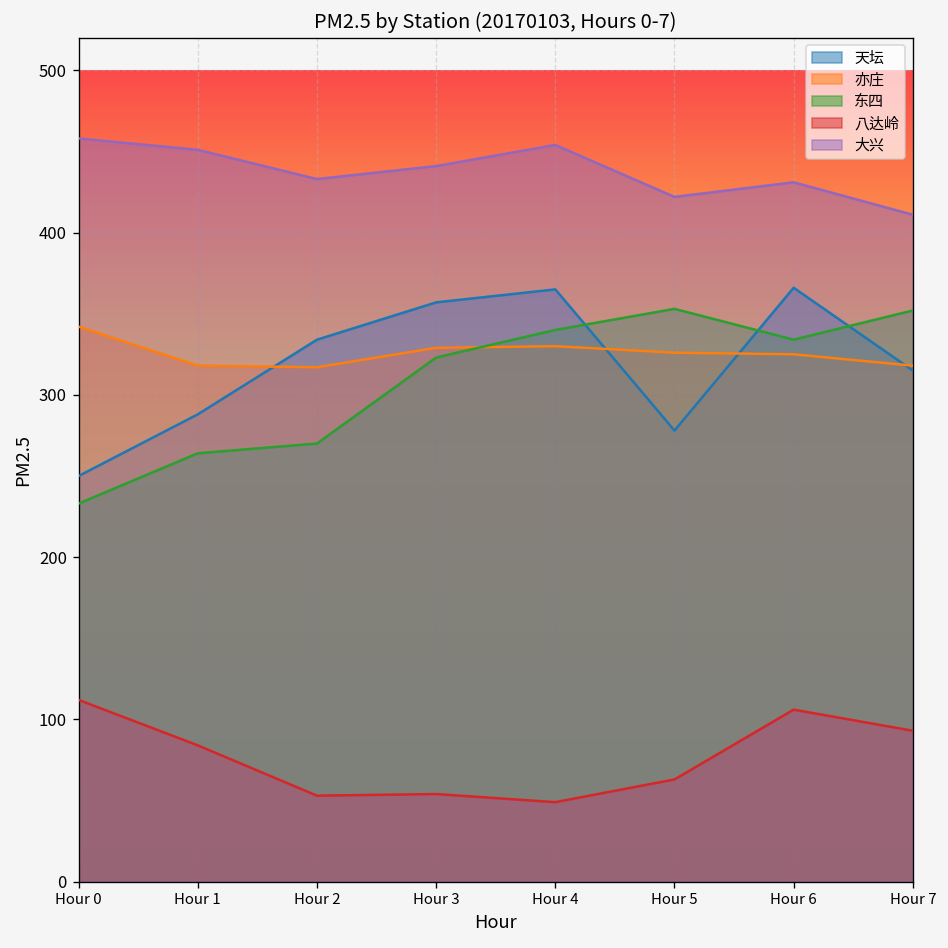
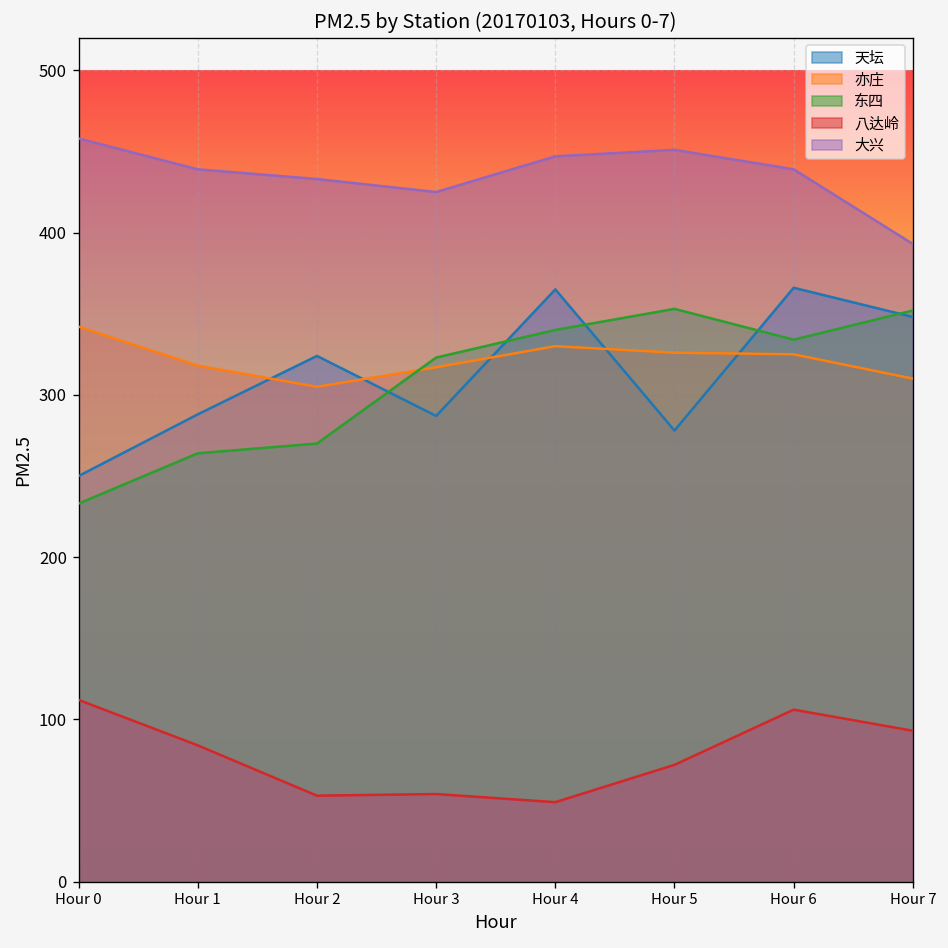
大兴, Hour 1: 451 -> 439
天坛, Hour 2: 334 -> 324
亦庄, Hour 2: 317 -> 305
天坛, Hour 3: 357 -> 287
亦庄, Hour 3: 329 -> 317
大兴, Hour 3: 441 -> 425
大兴, Hour 4: 454 -> 447
八达岭, Hour 5: 63 -> 72
大兴, Hour 5: 422 -> 451
大兴, Hour 6: 431 -> 439
天坛, Hour 7: 315 -> 348
亦庄, Hour 7: 318 -> 310
大兴, Hour 7: 411 -> 393
